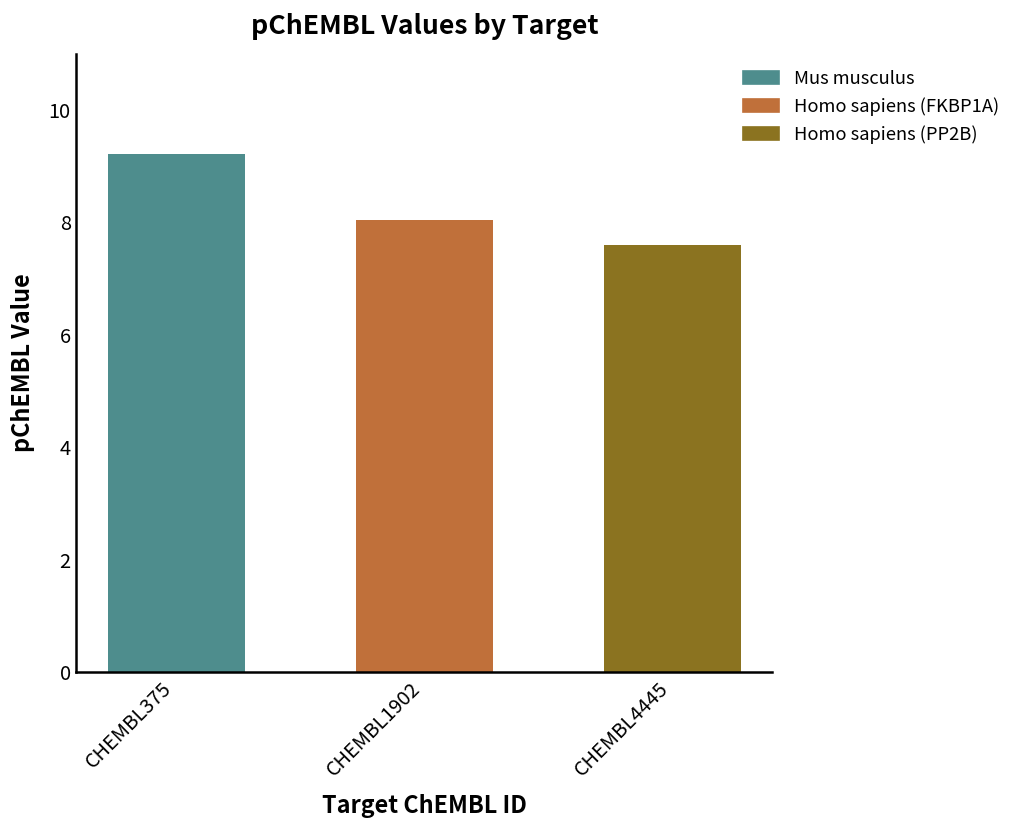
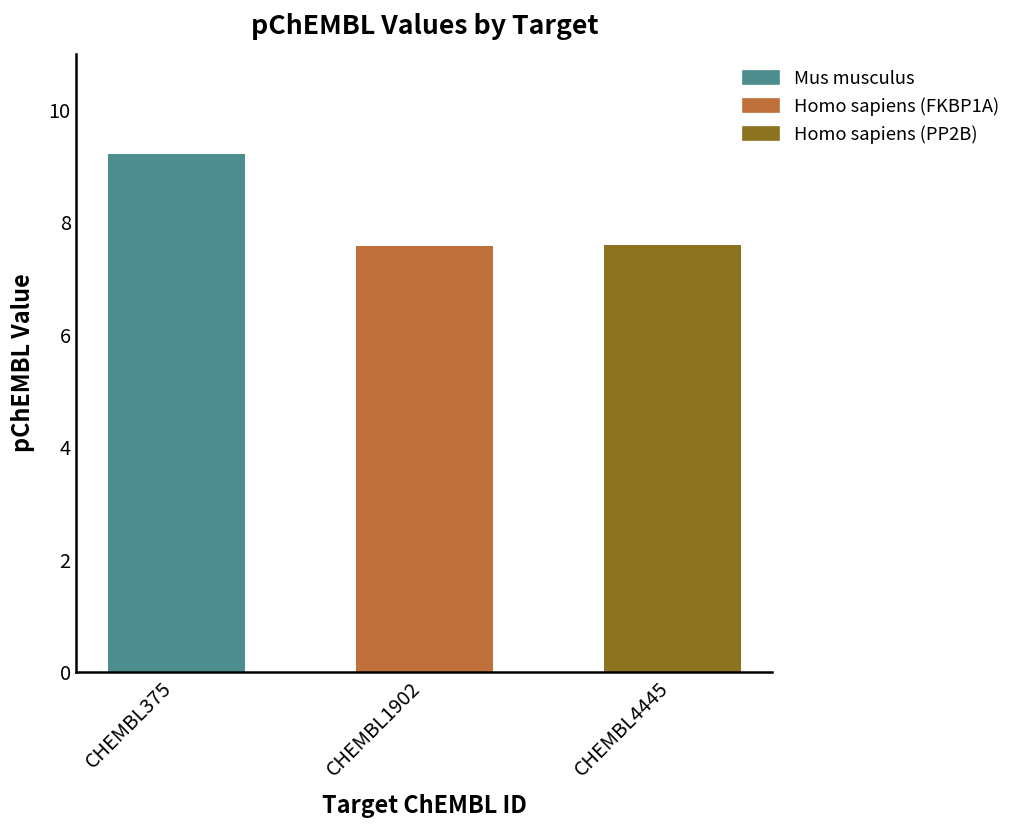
CHEMBL1902: 8.0 -> 7.6
